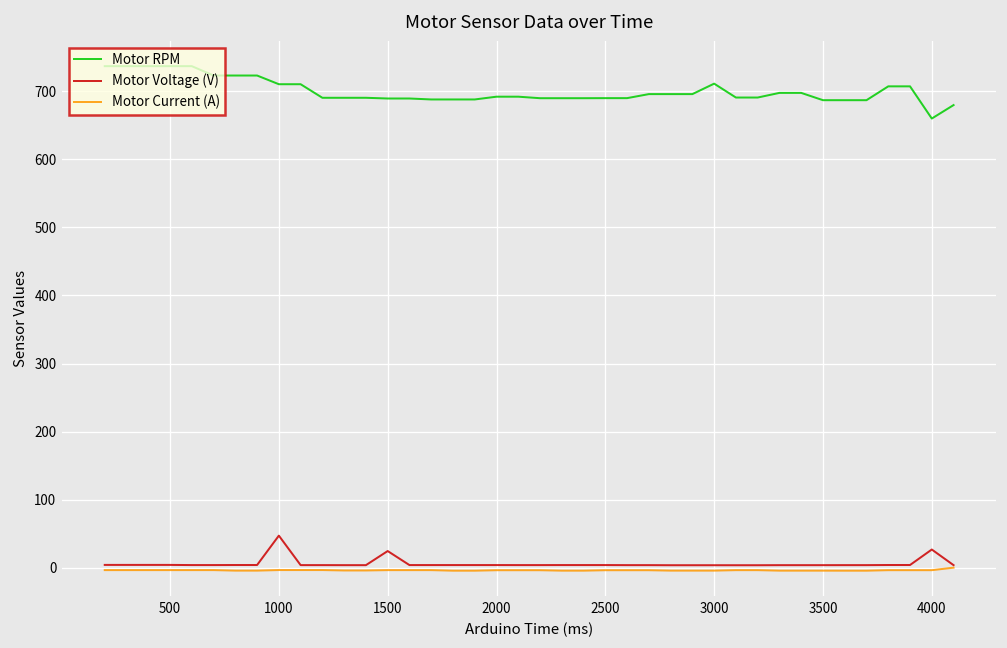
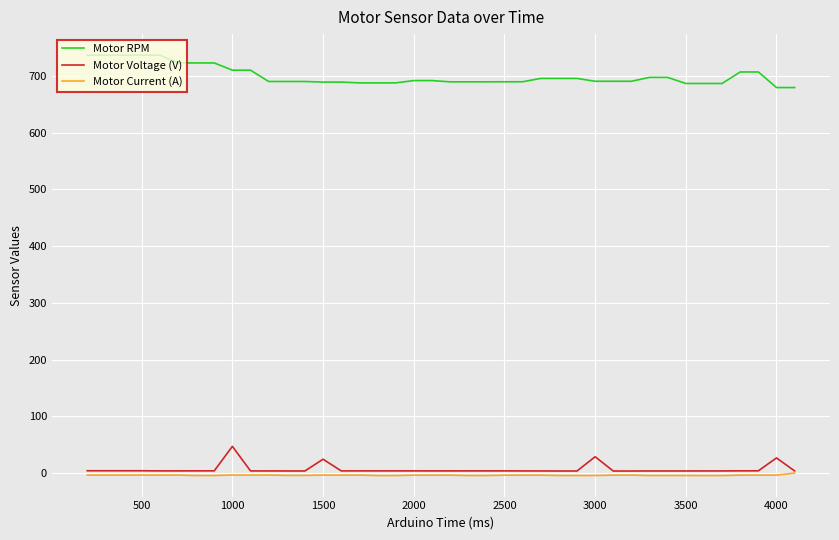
Motor RPM, 3000: 710 -> 690
Motor Voltage (V), 3000: 0 -> 30
Motor RPM, 4000: 660 -> 680
